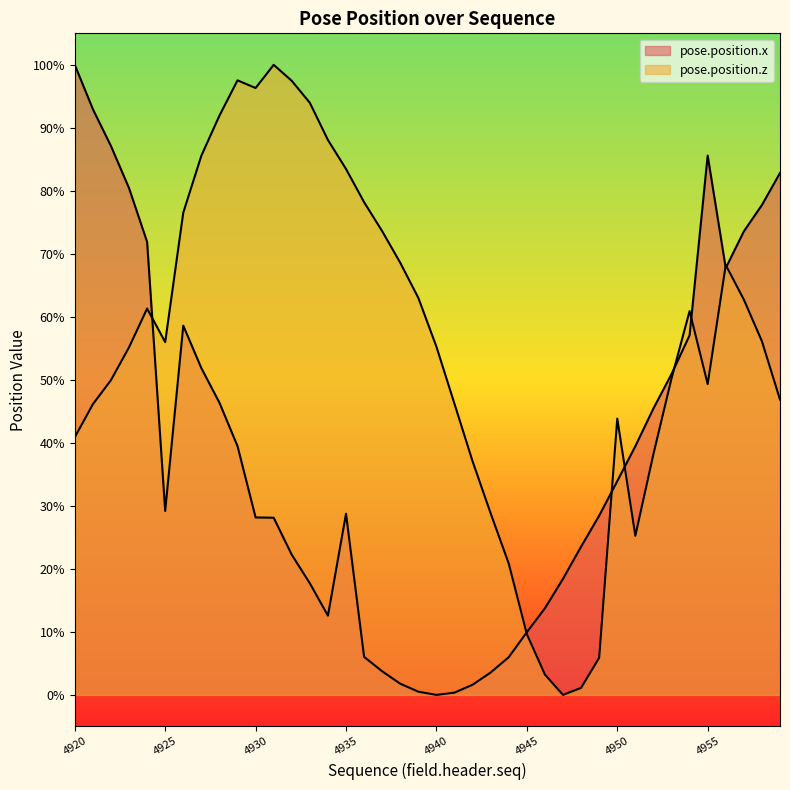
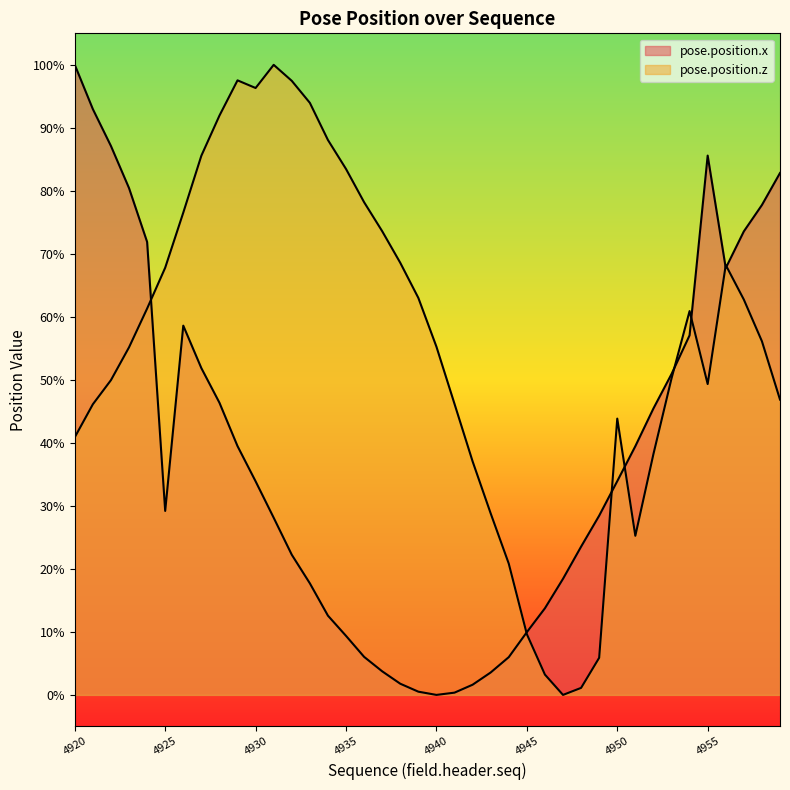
pose.position.z, 4925: 56% -> 68%
pose.position.x, 4930: 28% -> 34%
pose.position.x, 4935: 29% -> 9%
